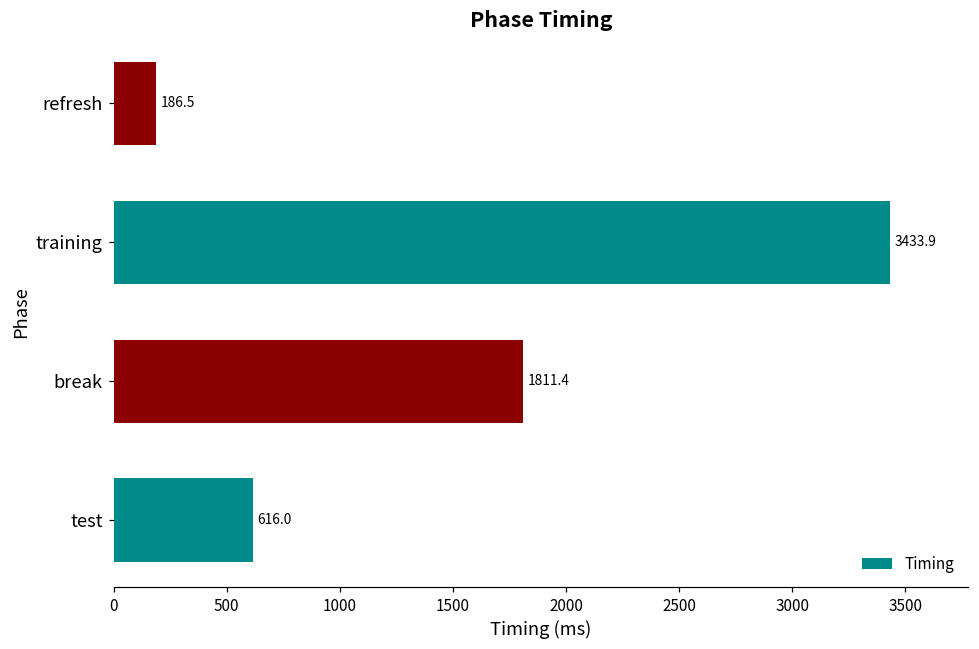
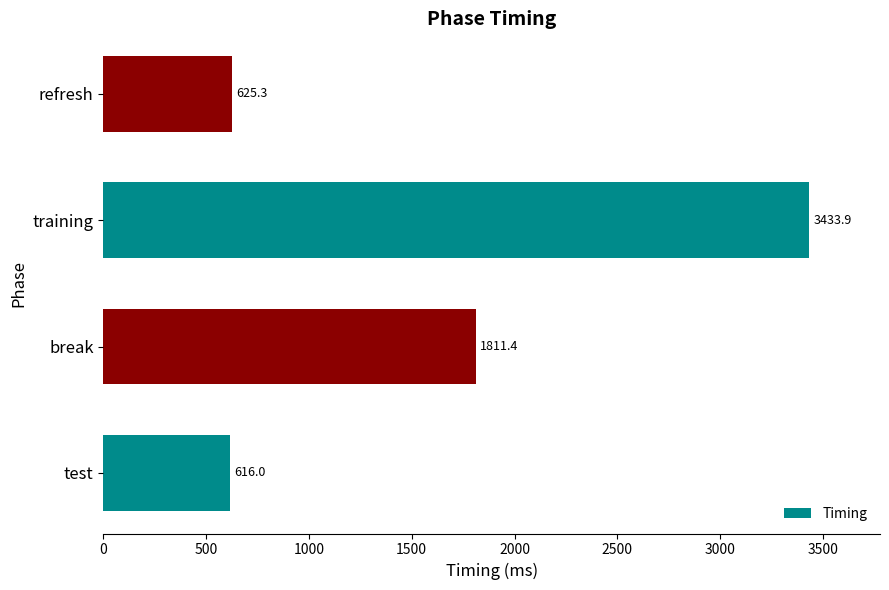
refresh: 186.5 -> 625.3
